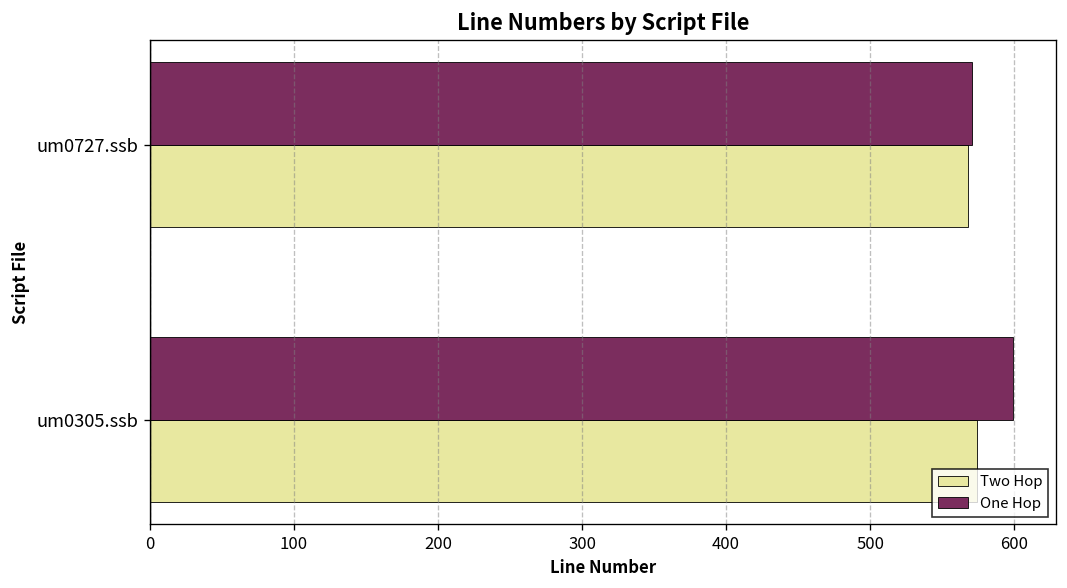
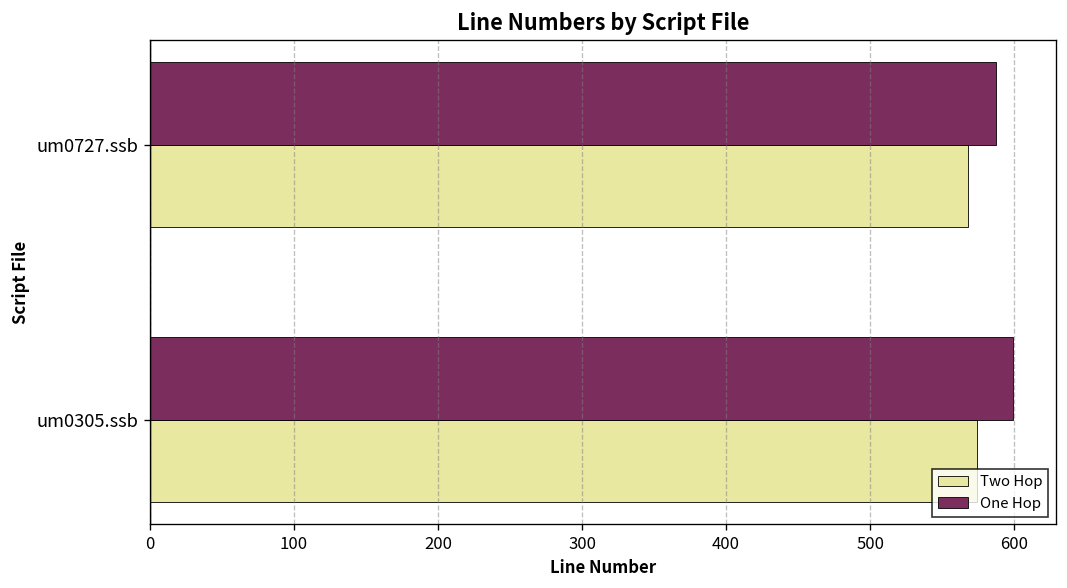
One Hop, um0727.ssb: 571 -> 587
